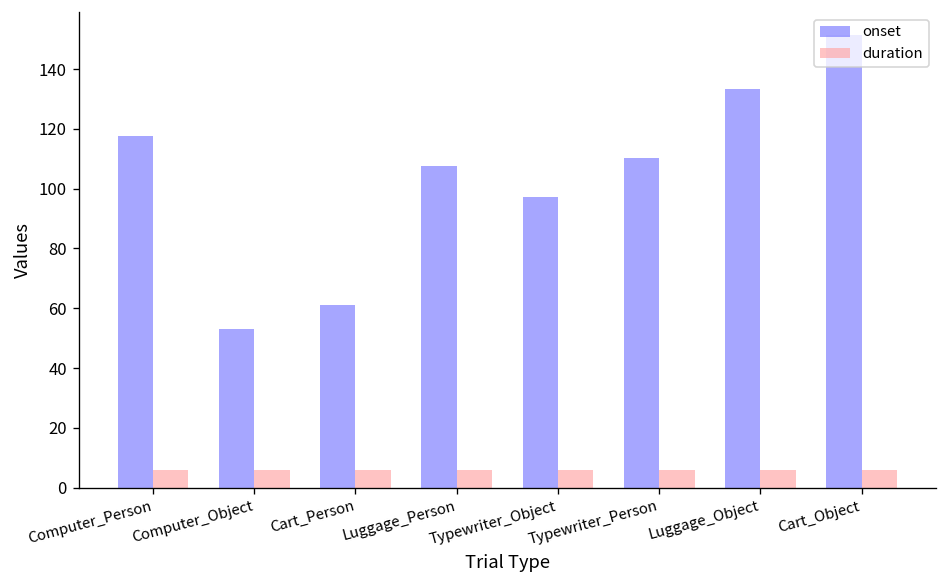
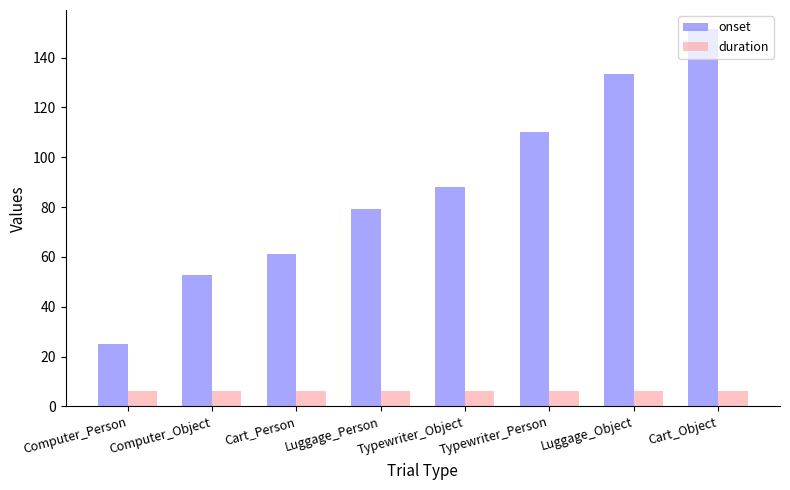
onset, Computer_Person: 118 -> 25
onset, Luggage_Person: 108 -> 79
onset, Typewriter_Object: 97 -> 88
